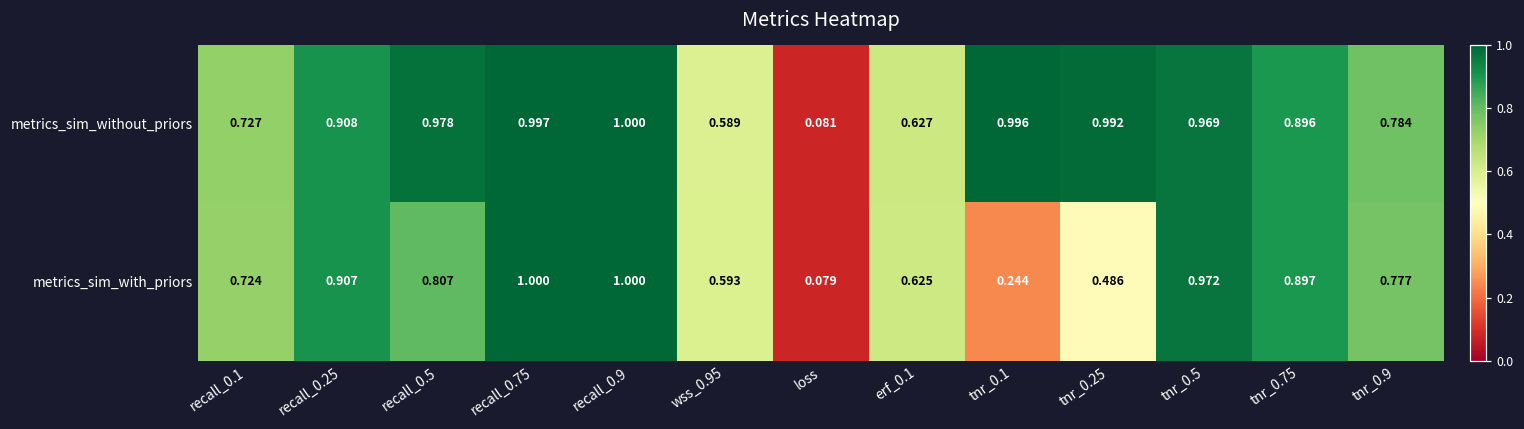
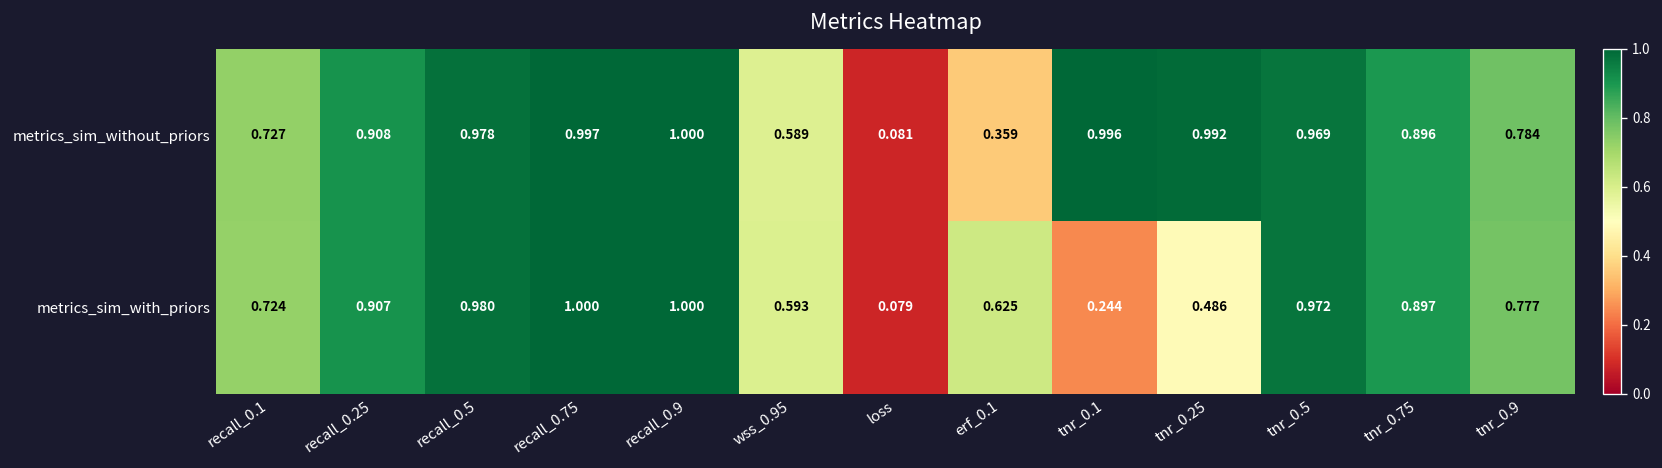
metrics_sim_without_priors, erf_0.1: 0.627 -> 0.359
metrics_sim_with_priors, recall_0.5: 0.807 -> 0.980
